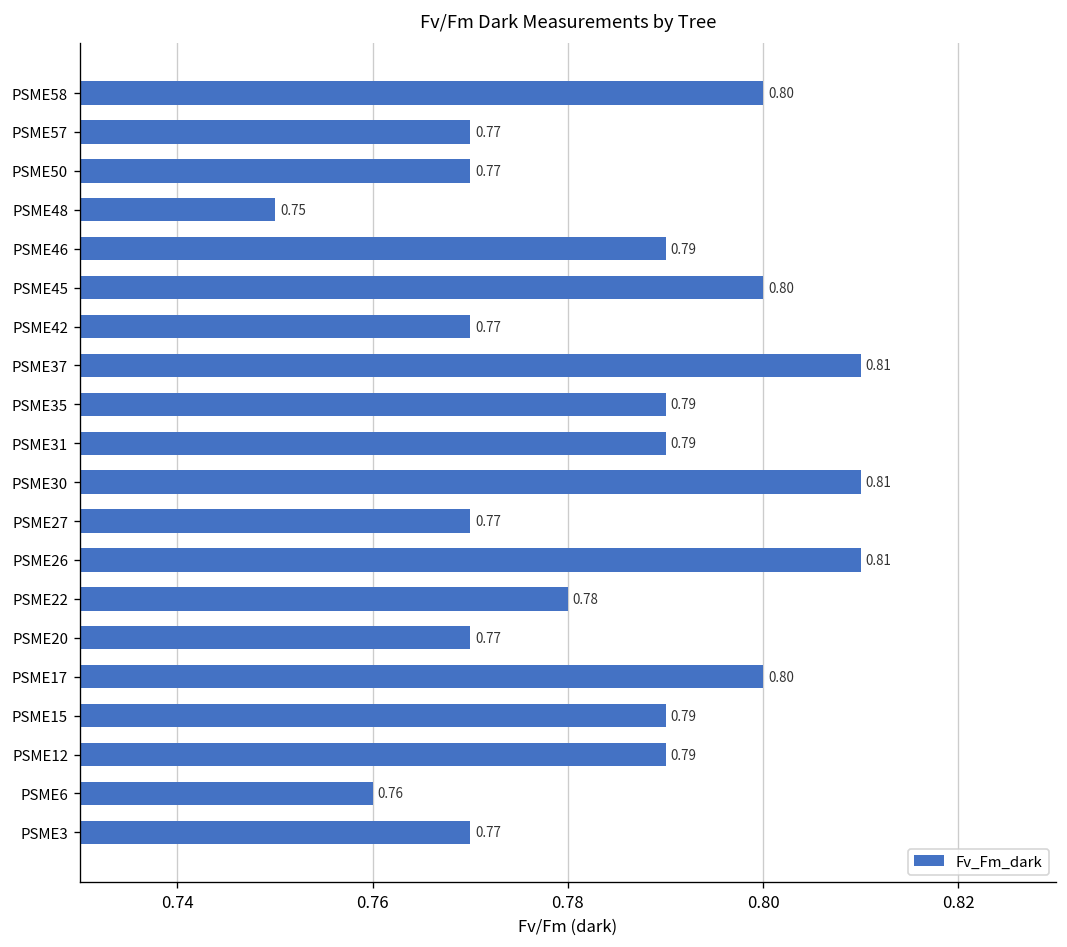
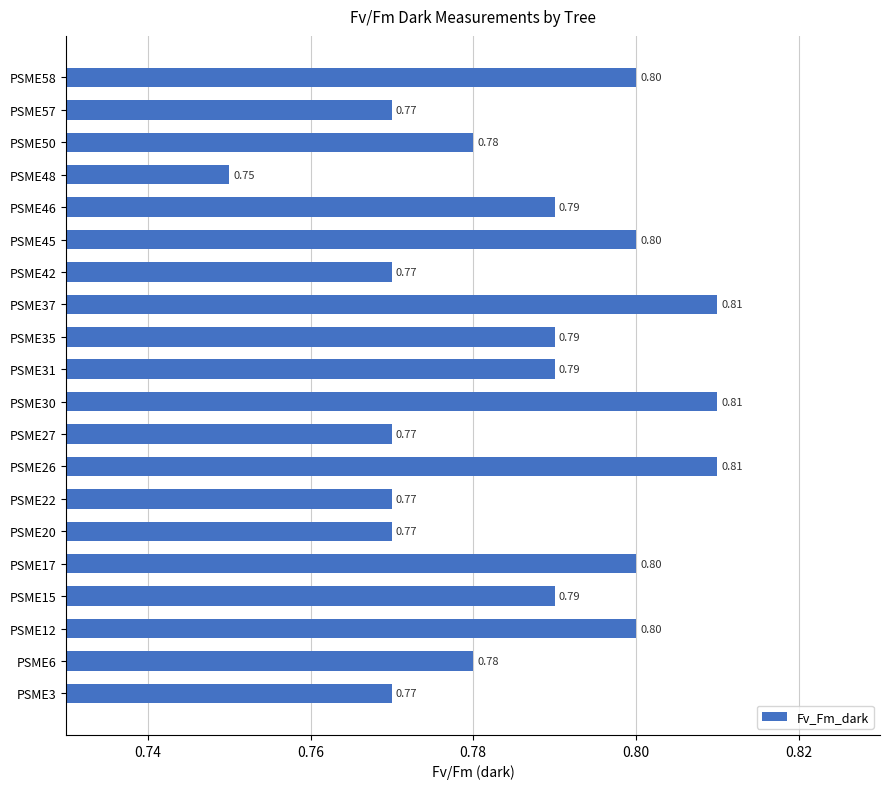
PSME50: 0.77 -> 0.78
PSME22: 0.78 -> 0.77
PSME12: 0.79 -> 0.80
PSME6: 0.76 -> 0.78
